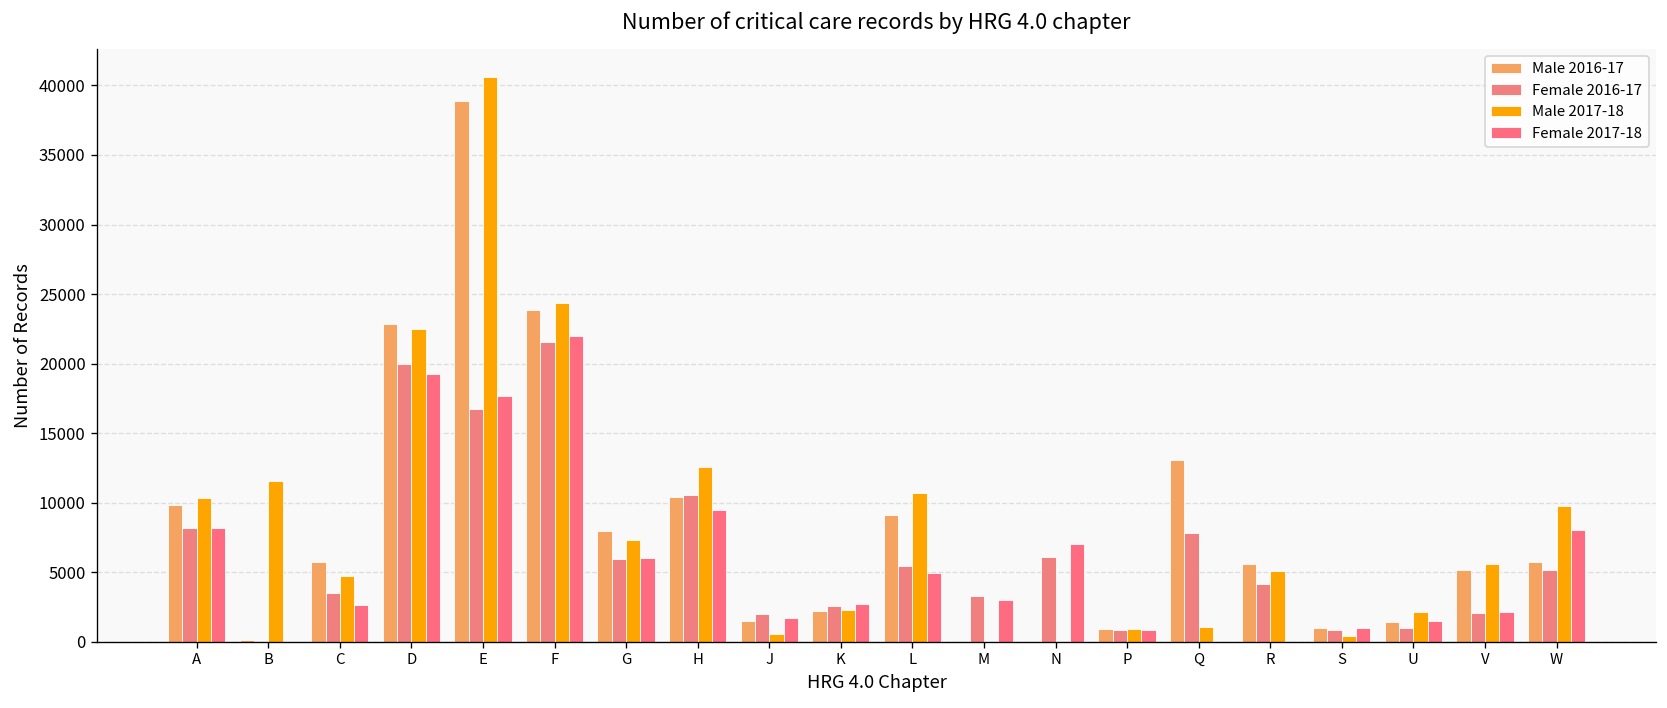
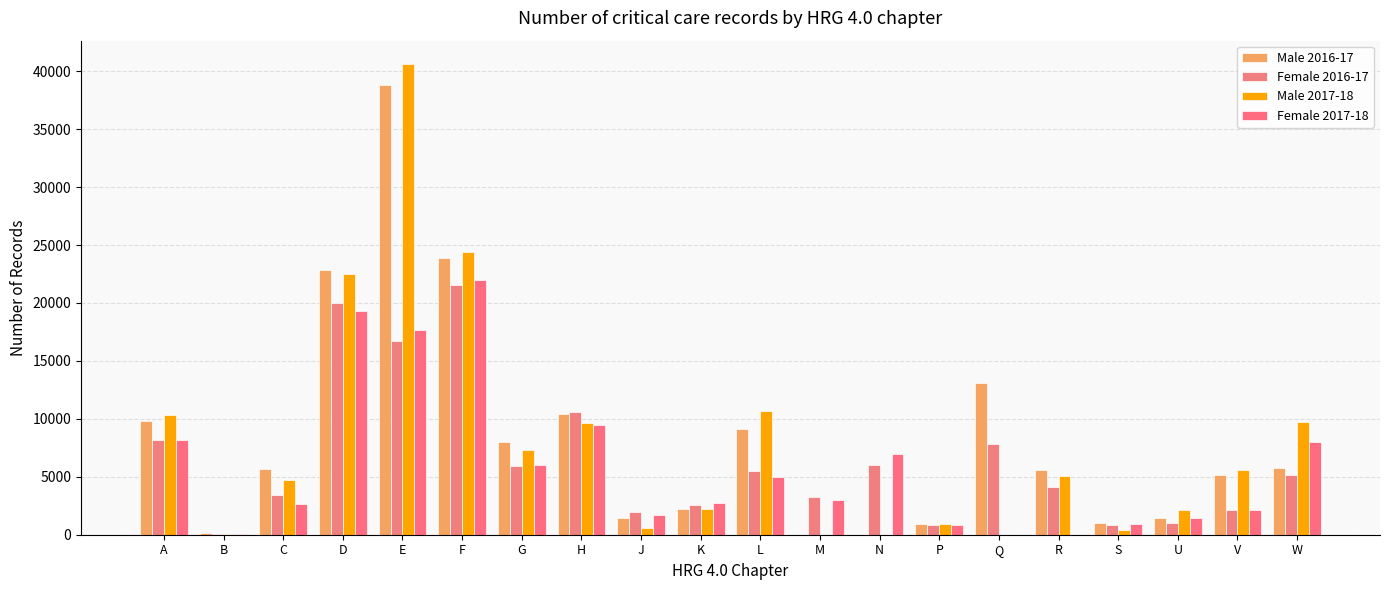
Male 2017-18, B: 11600 -> 100
Male 2017-18, H: 12500 -> 9700
Male 2017-18, Q: 1000 -> 0
